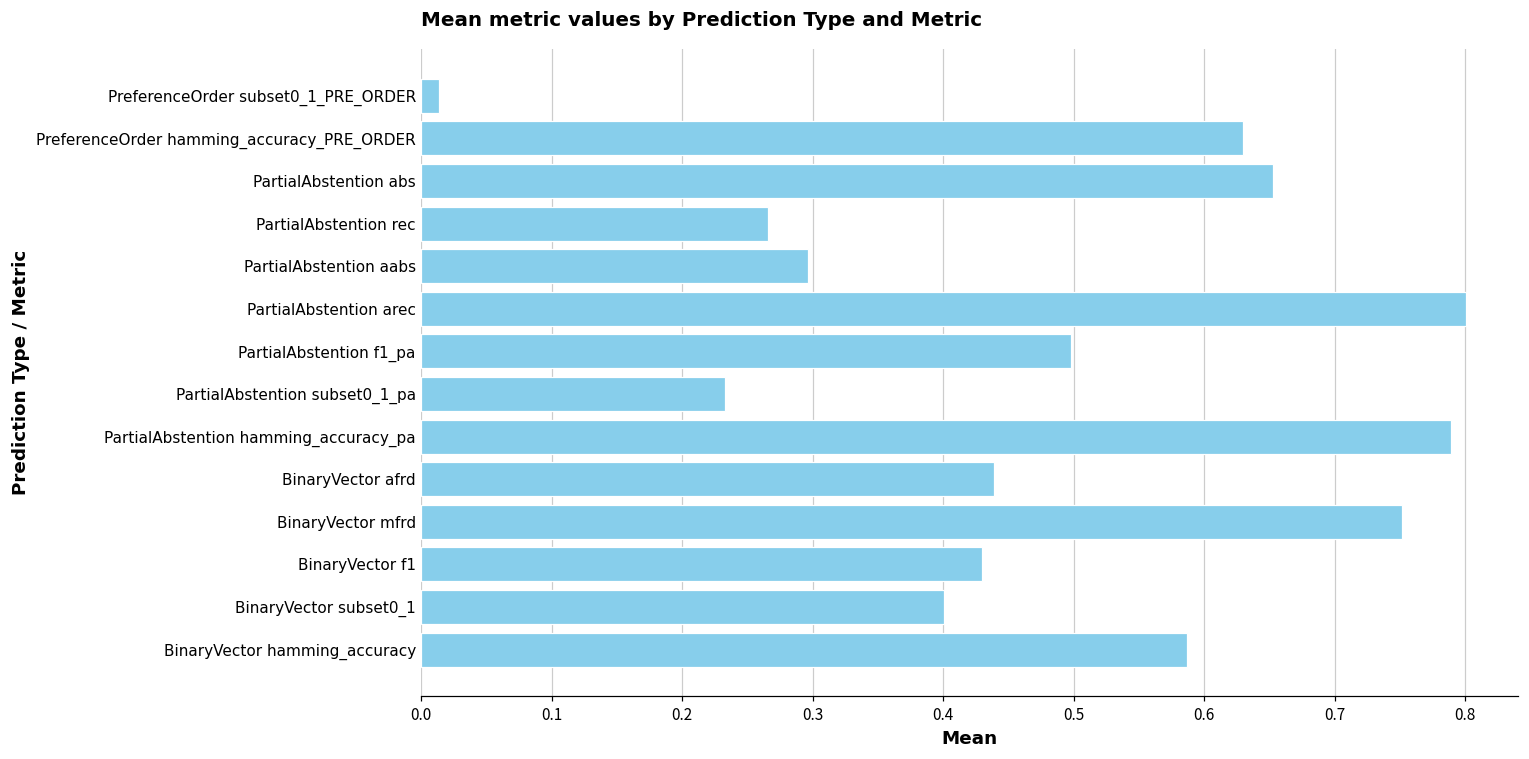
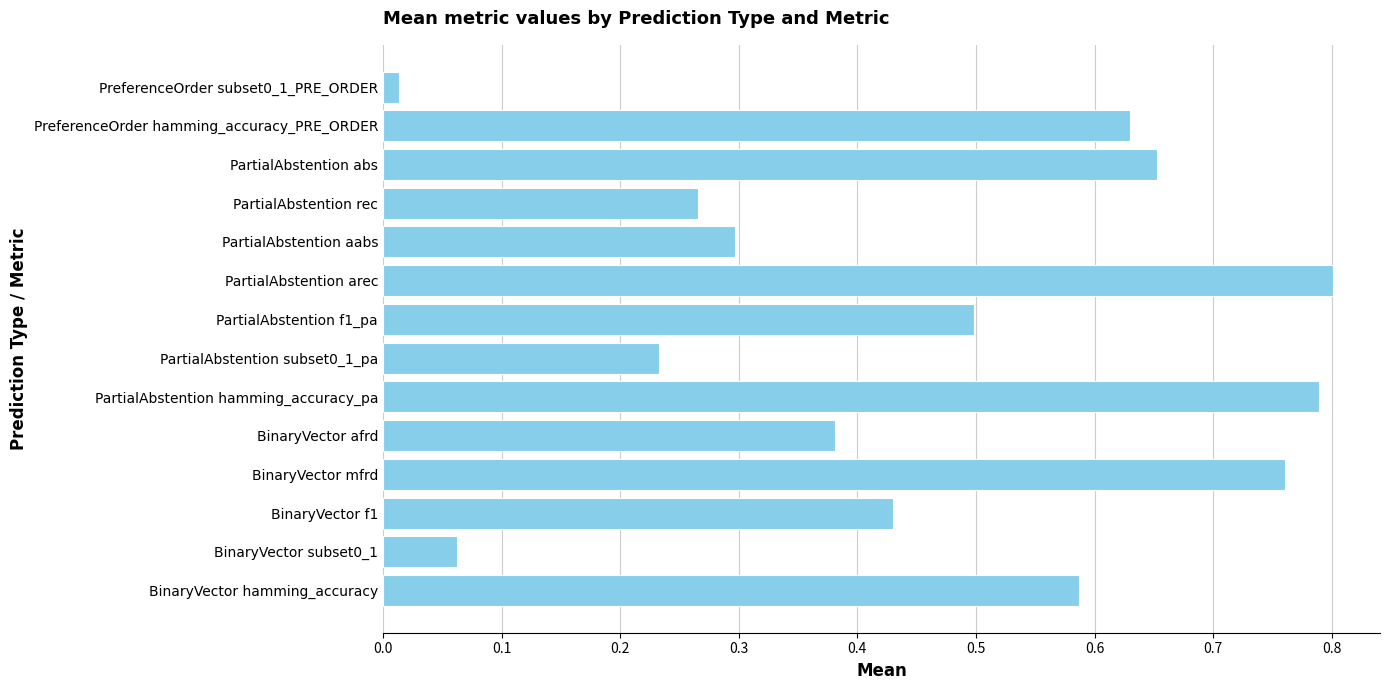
BinaryVector afrd: 0.439 -> 0.381
BinaryVector mfrd: 0.752 -> 0.760
BinaryVector subset0_1: 0.400 -> 0.063
